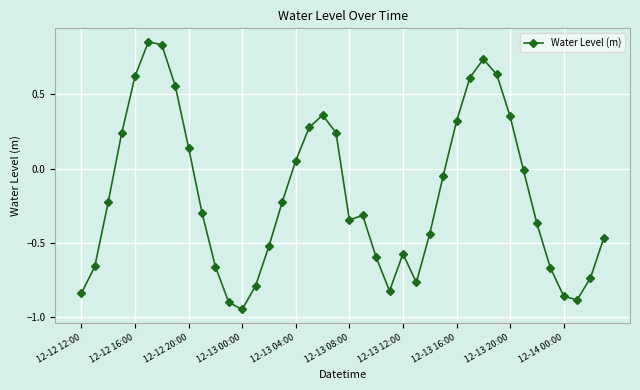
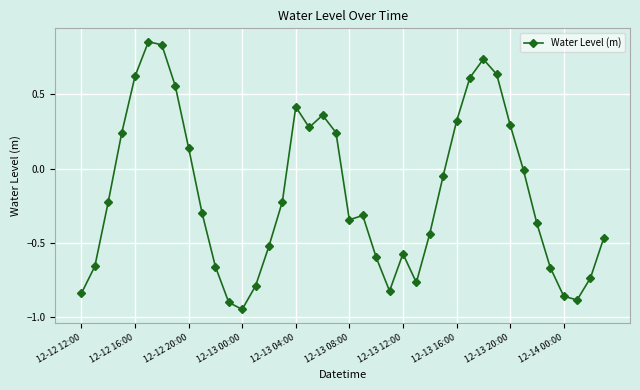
12-13 04:00: 0.05 -> 0.42
12-13 20:00: 0.35 -> 0.30
